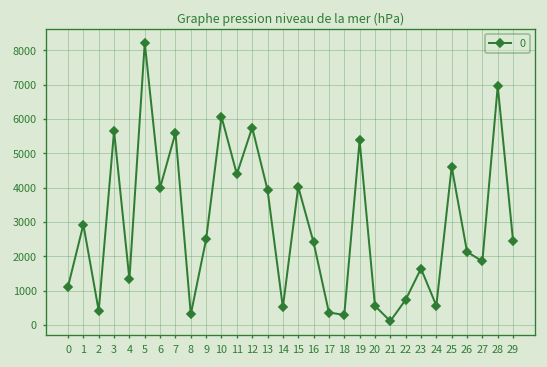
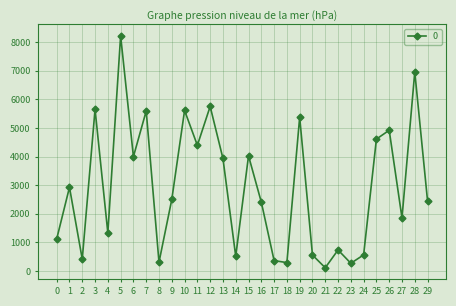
10: 6100 -> 5600
23: 1600 -> 300
26: 2100 -> 4900
